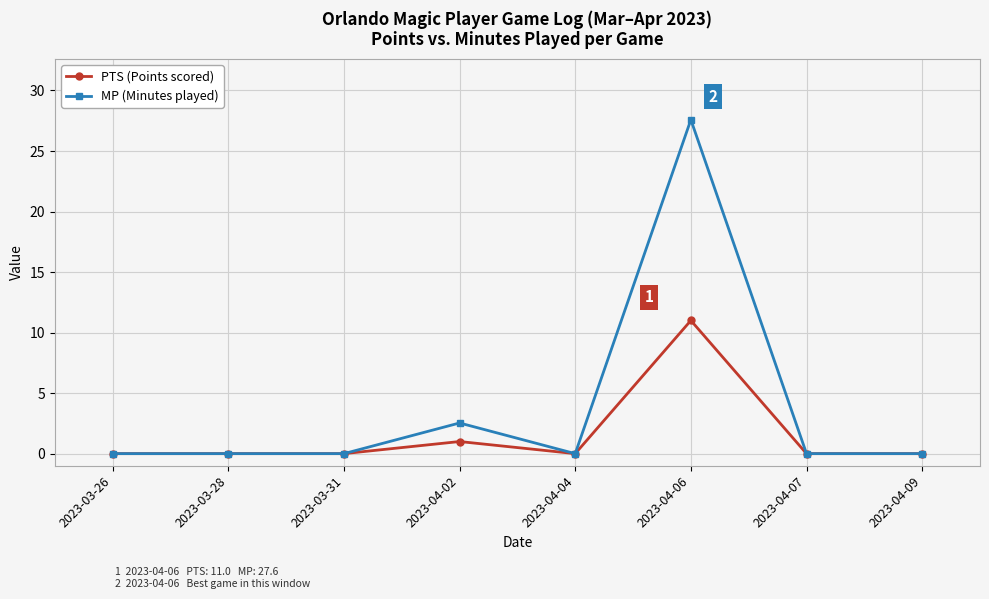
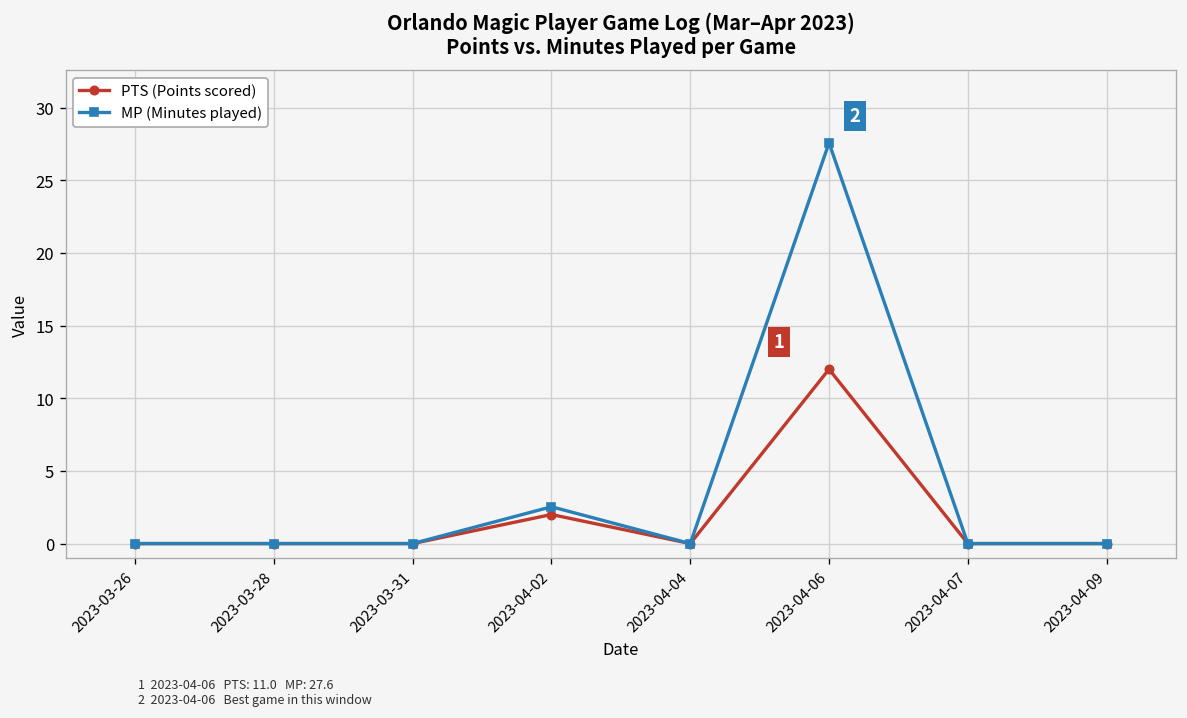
PTS (Points scored), 2023-04-02: 1 -> 2
PTS (Points scored), 2023-04-06: 11 -> 12
